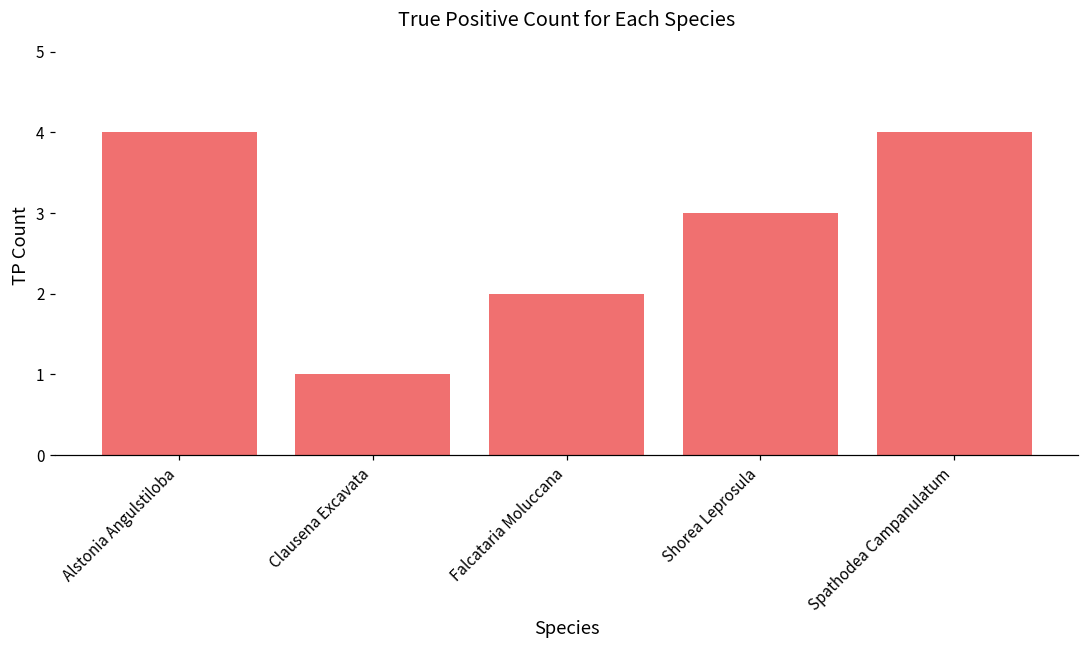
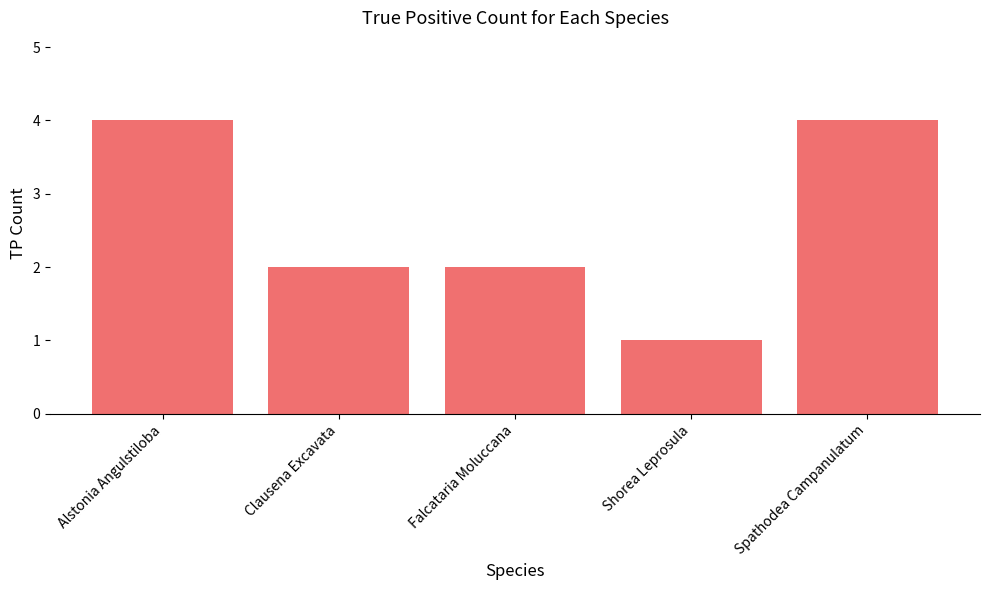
Clausena Excavata: 1 -> 2
Shorea Leprosula: 3 -> 1
